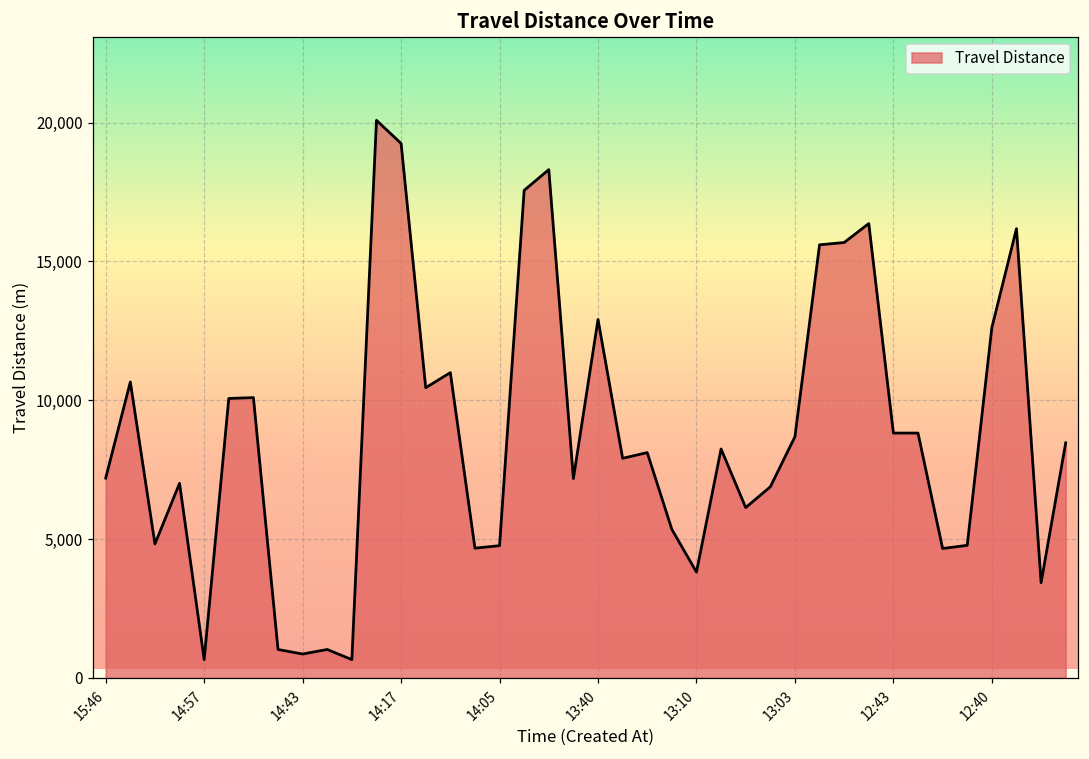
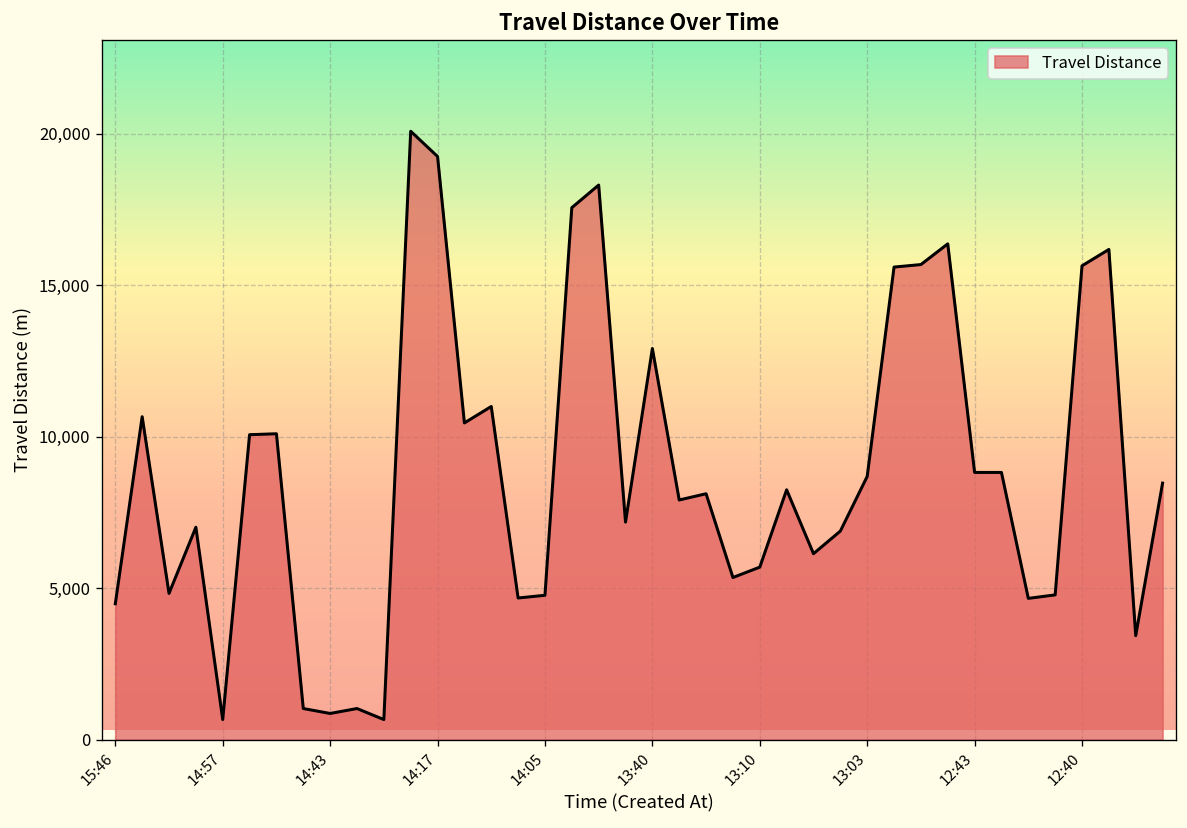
15:46: 7,200 -> 4,500
13:10: 3,800 -> 5,700
12:40: 12,600 -> 15,600
